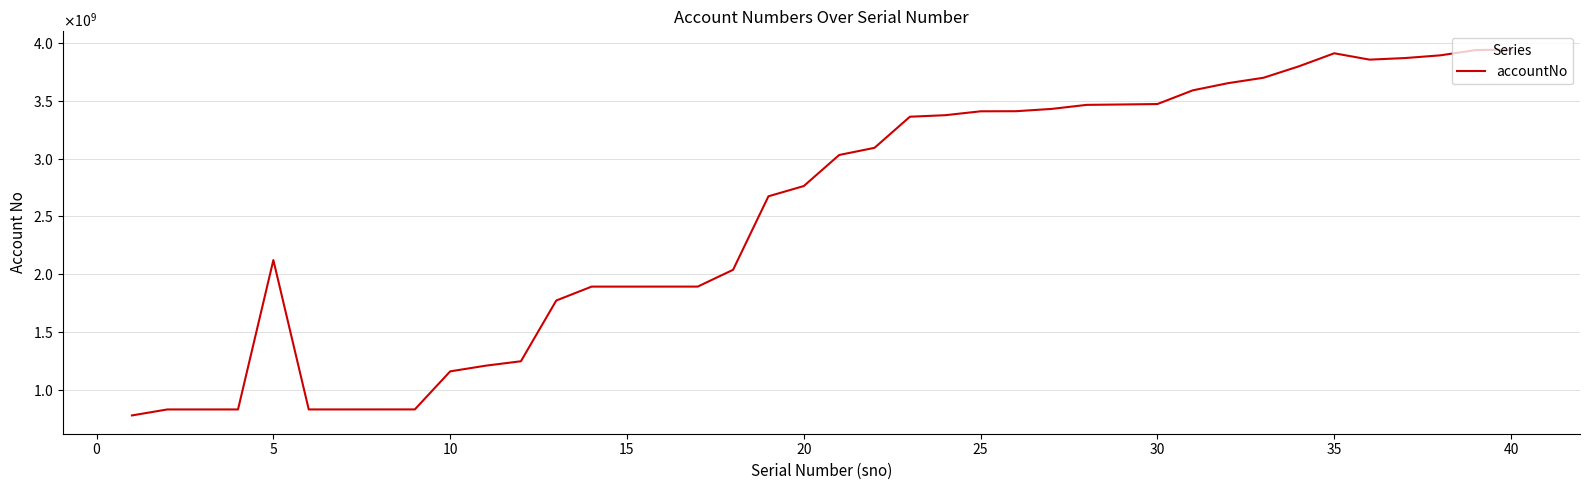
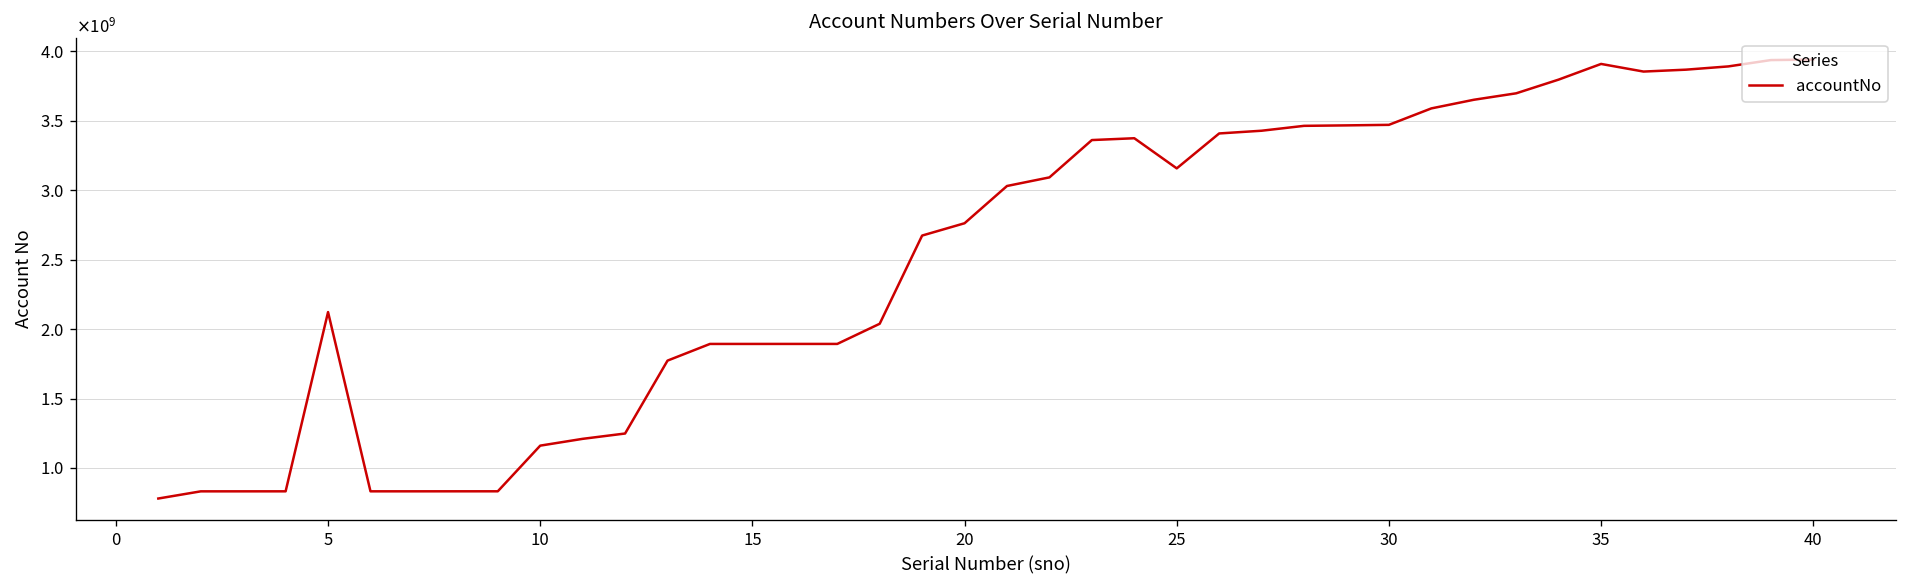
25: 3410000000 -> 3160000000
